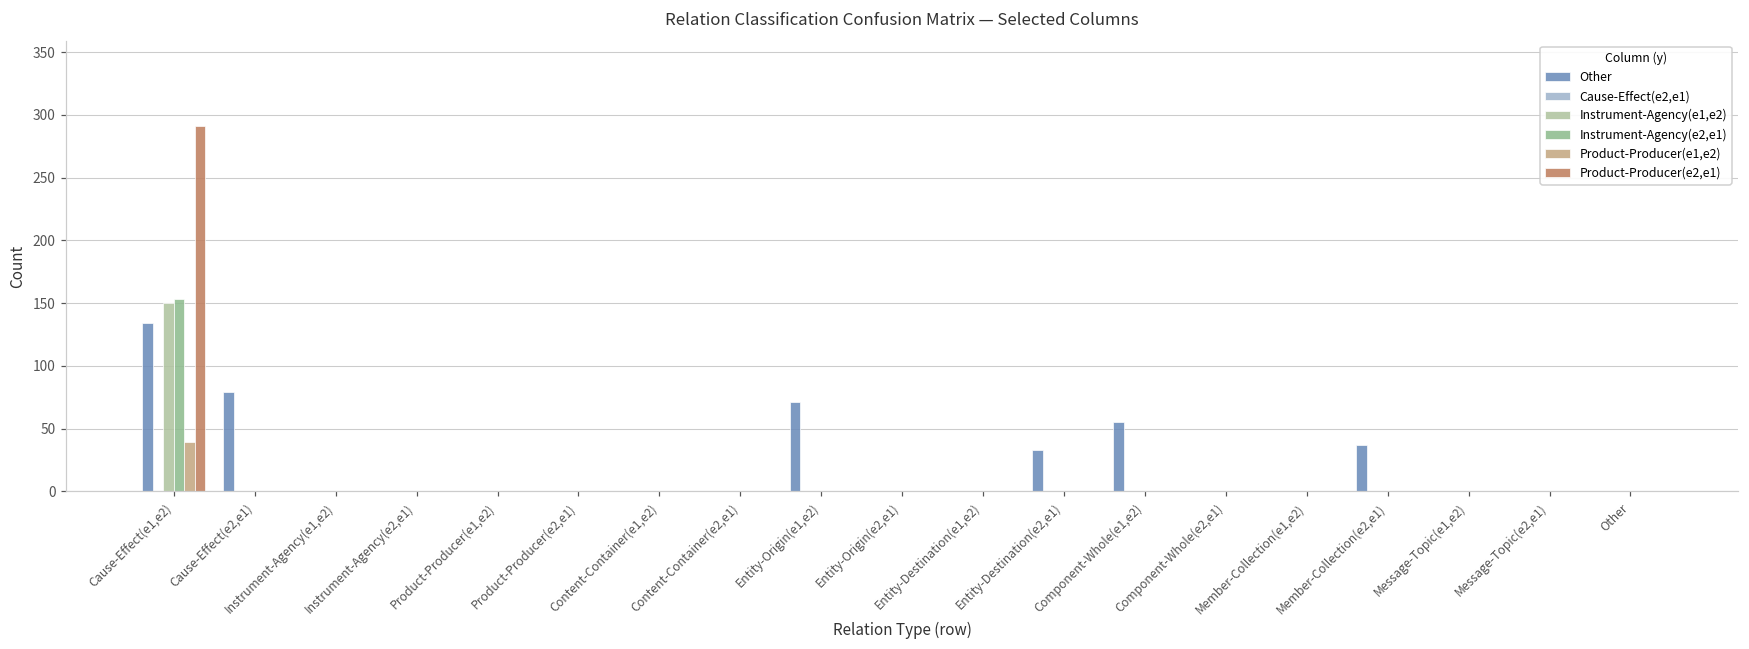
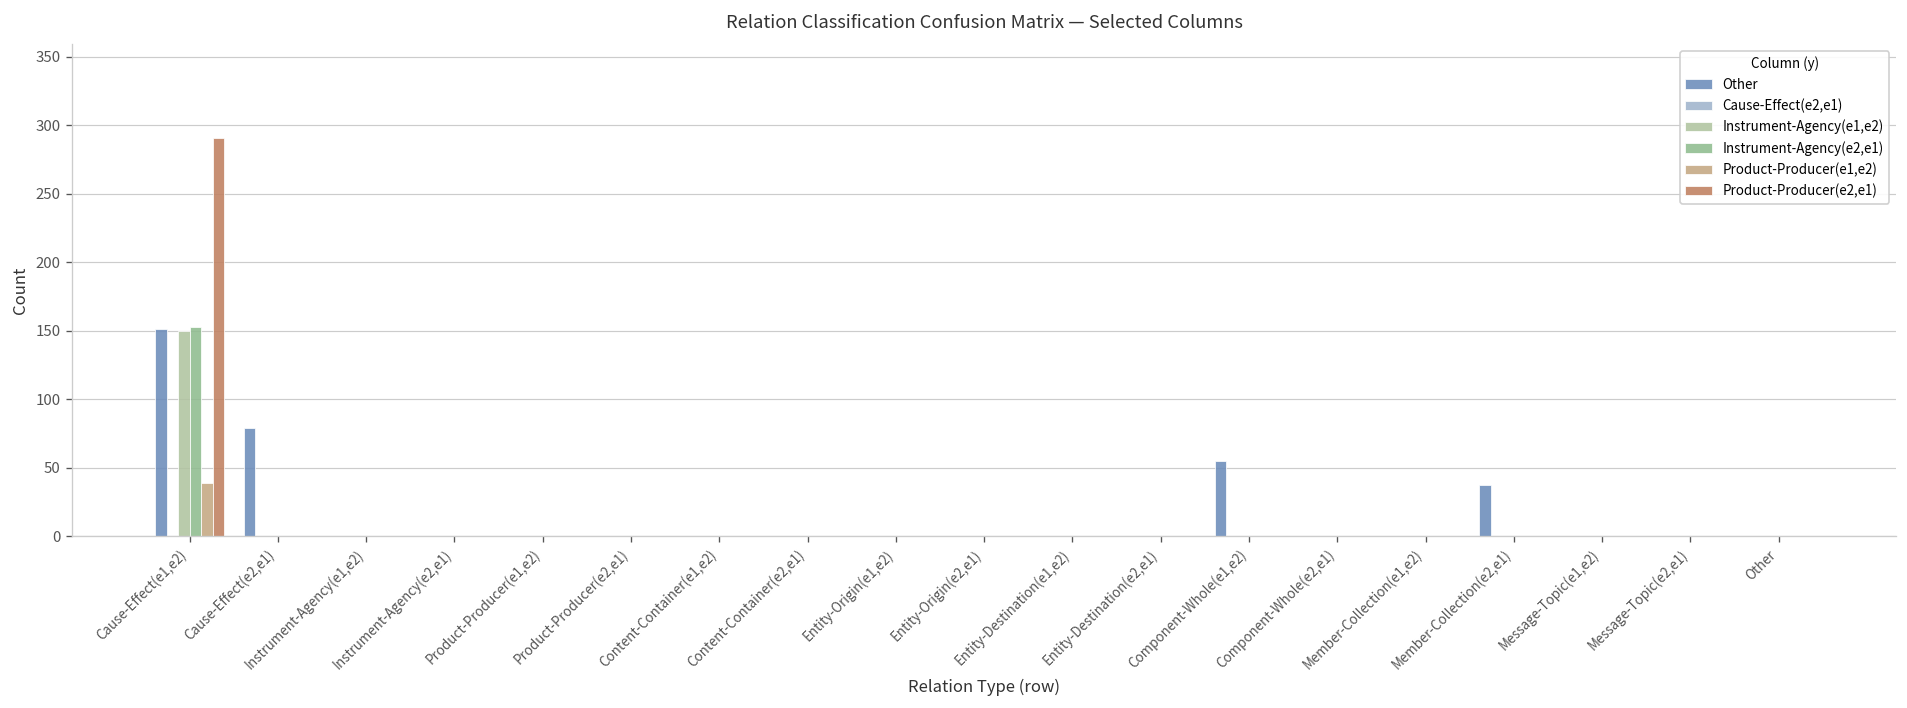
Other, Cause-Effect(e1,e2): 134 -> 151
Other, Entity-Origin(e1,e2): 71 -> 0
Other, Entity-Destination(e2,e1): 33 -> 0
